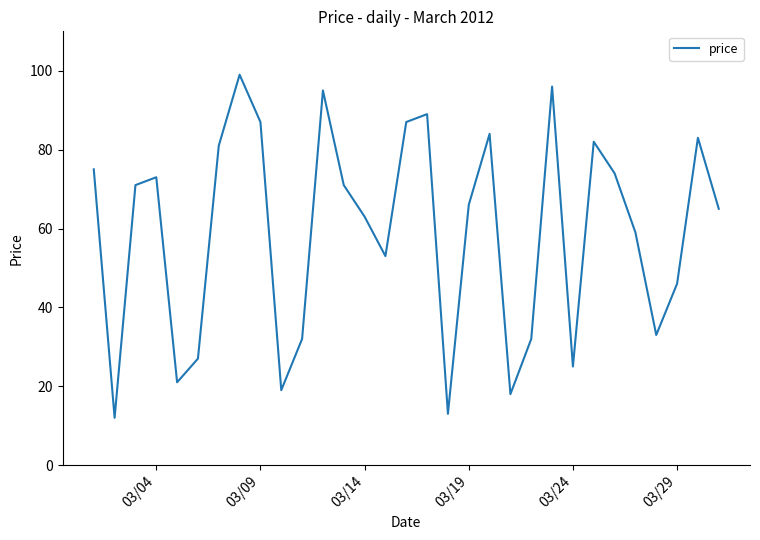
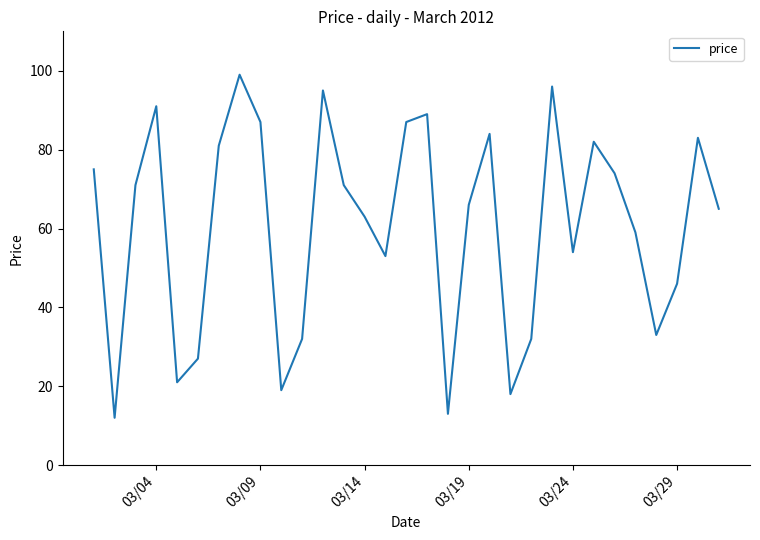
03/04: 73 -> 91
03/24: 25 -> 54
